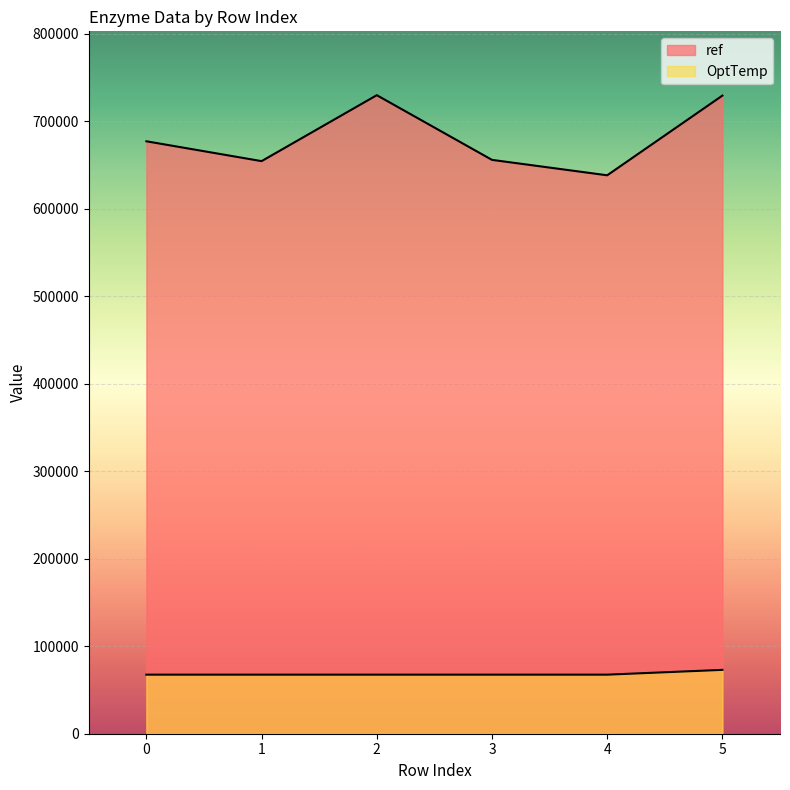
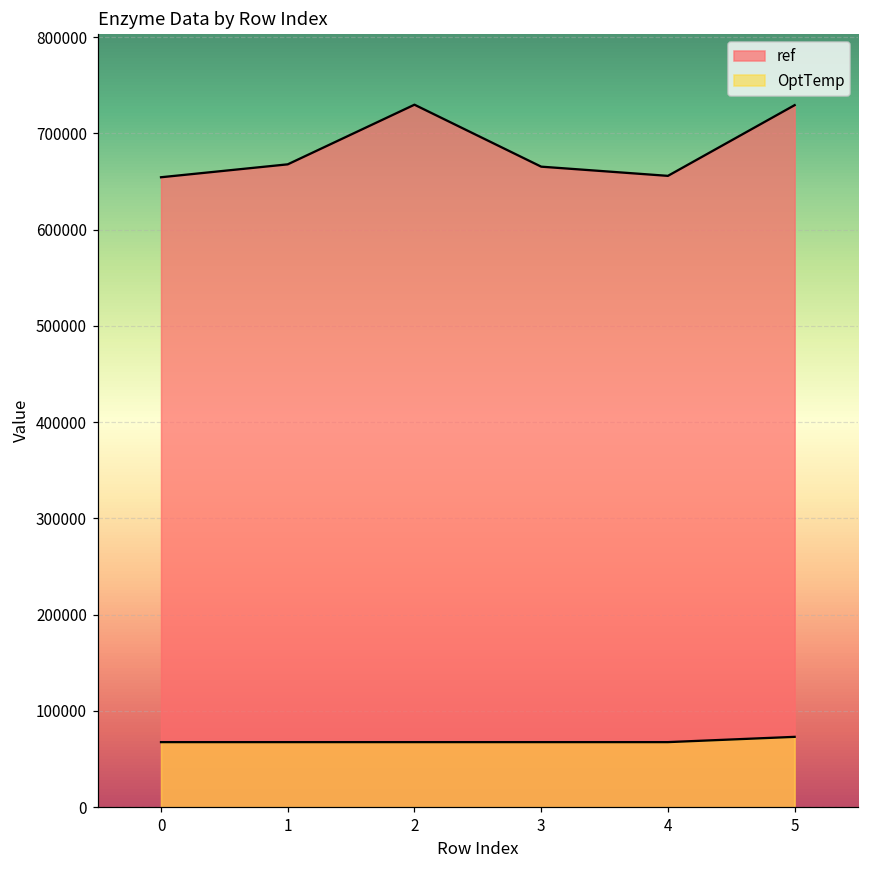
ref, 0: 680000 -> 650000
ref, 1: 650000 -> 670000
ref, 3: 660000 -> 670000
ref, 4: 640000 -> 660000
